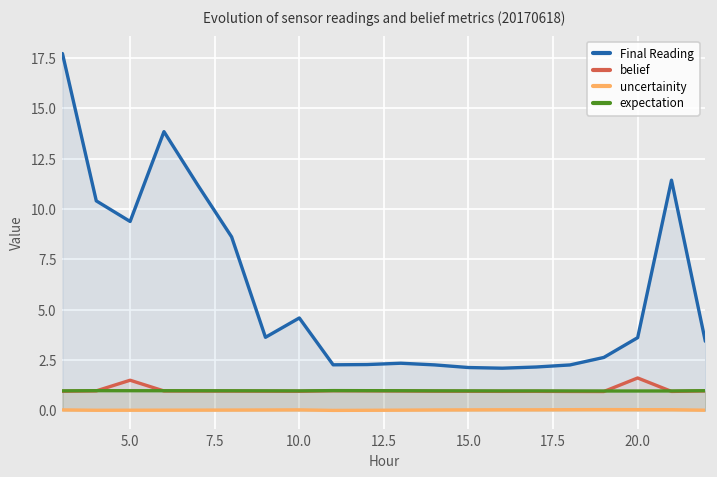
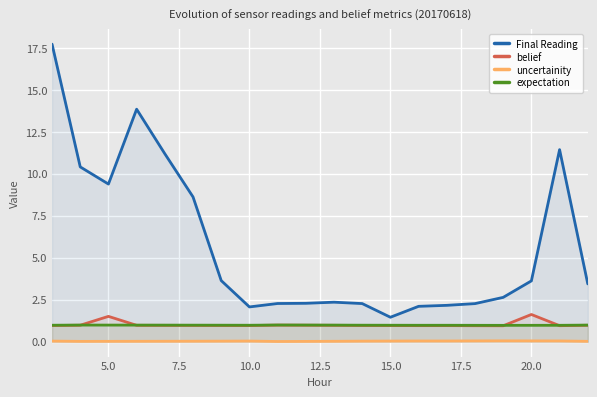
Final Reading, 10.0: 4.6 -> 2.1
Final Reading, 15.0: 2.1 -> 1.5
